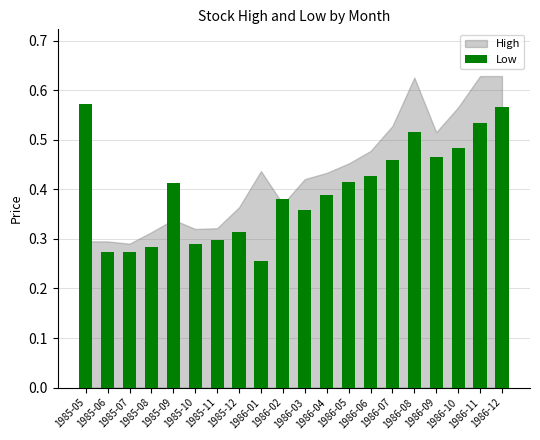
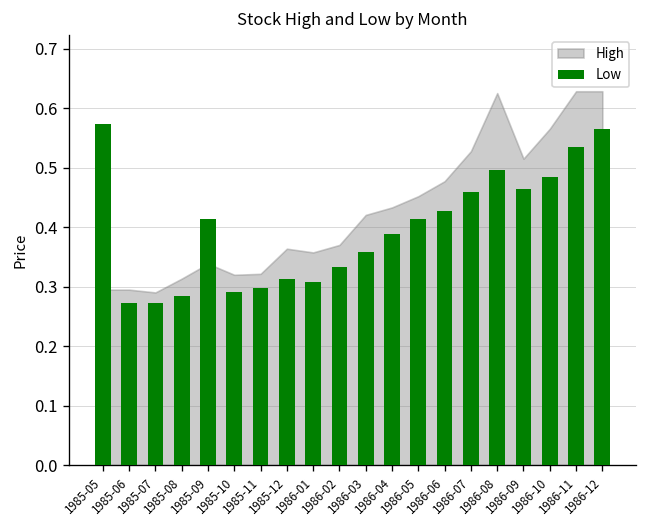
Low, 1986-01: 0.26 -> 0.31
High, 1986-01: 0.44 -> 0.36
Low, 1986-02: 0.38 -> 0.33
Low, 1986-08: 0.52 -> 0.50
